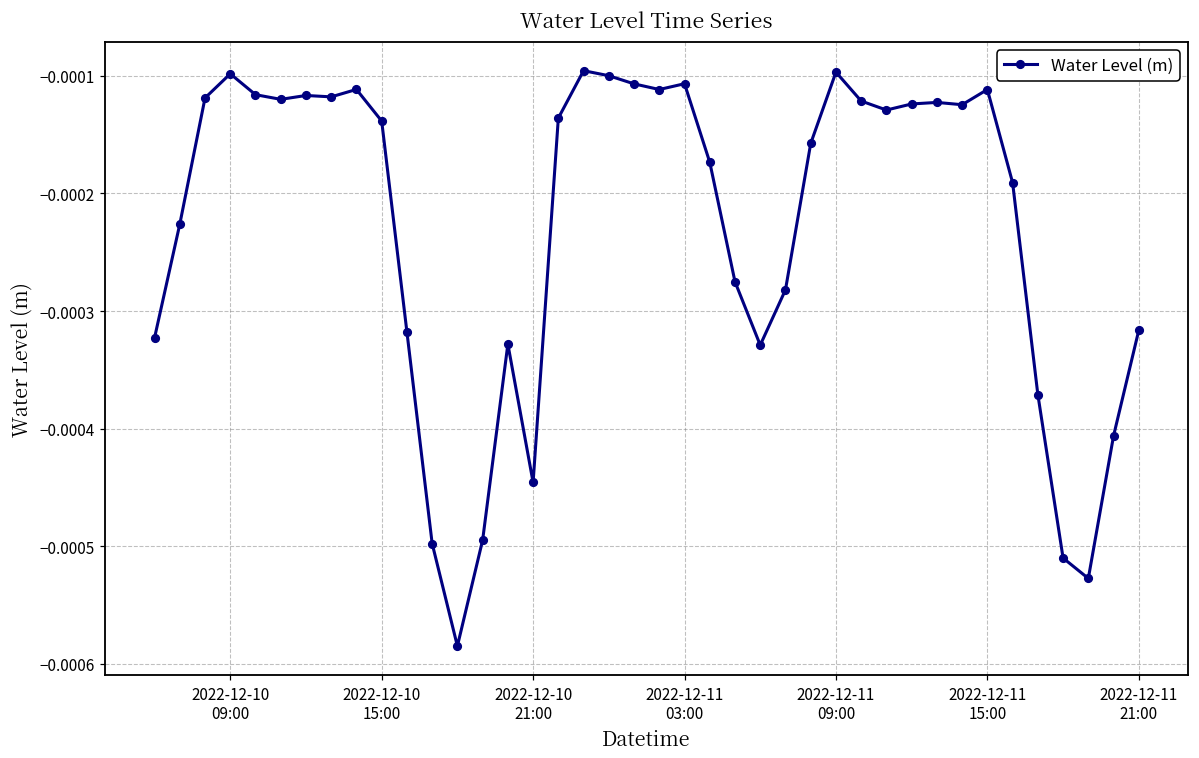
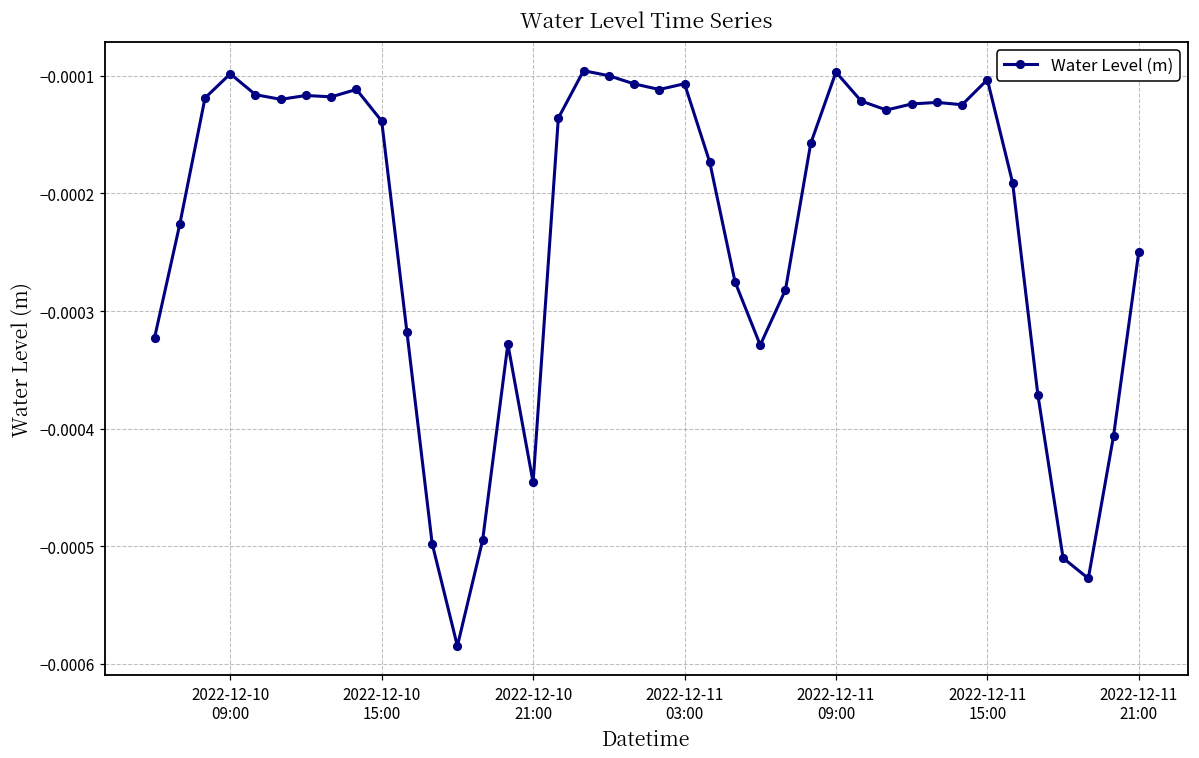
2022-12-11 15:00: -0.000112 -> -0.000103
2022-12-11 21:00: -0.000316 -> -0.000250
